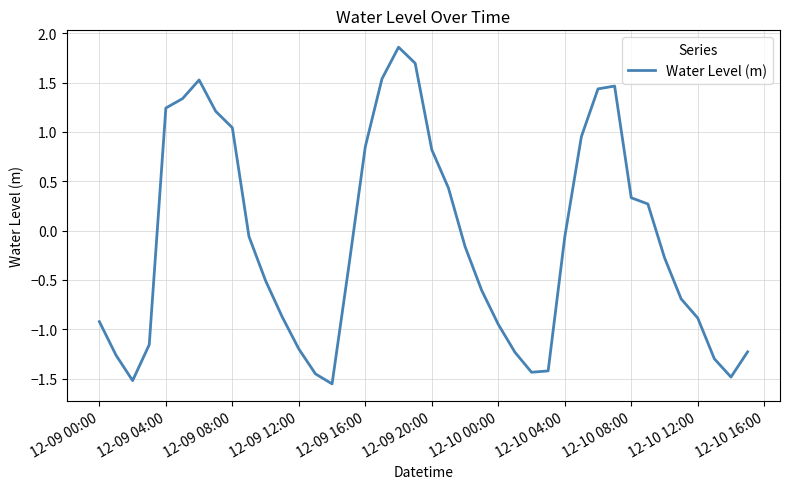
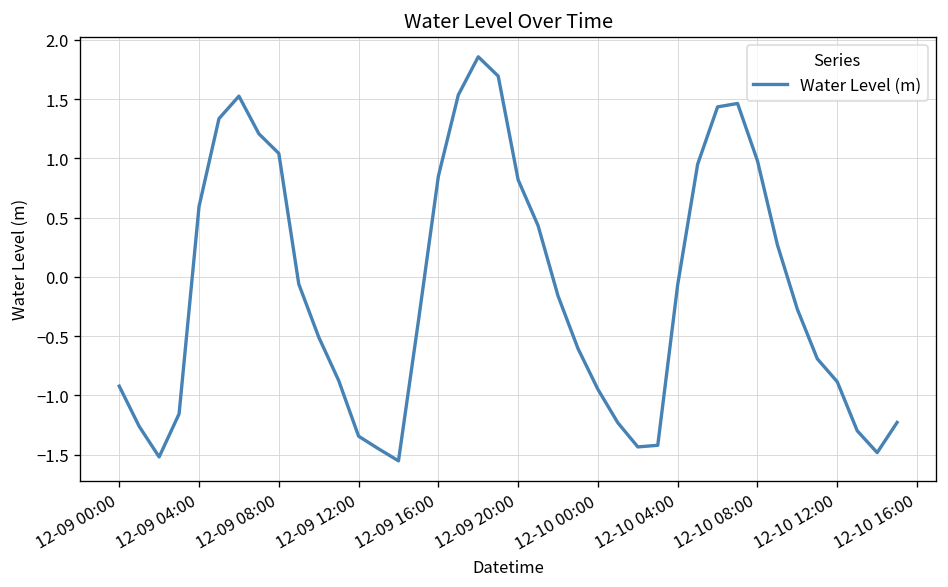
12-09 04:00: 1.2 -> 0.6
12-09 12:00: -1.2 -> -1.3
12-10 08:00: 0.3 -> 1.0
